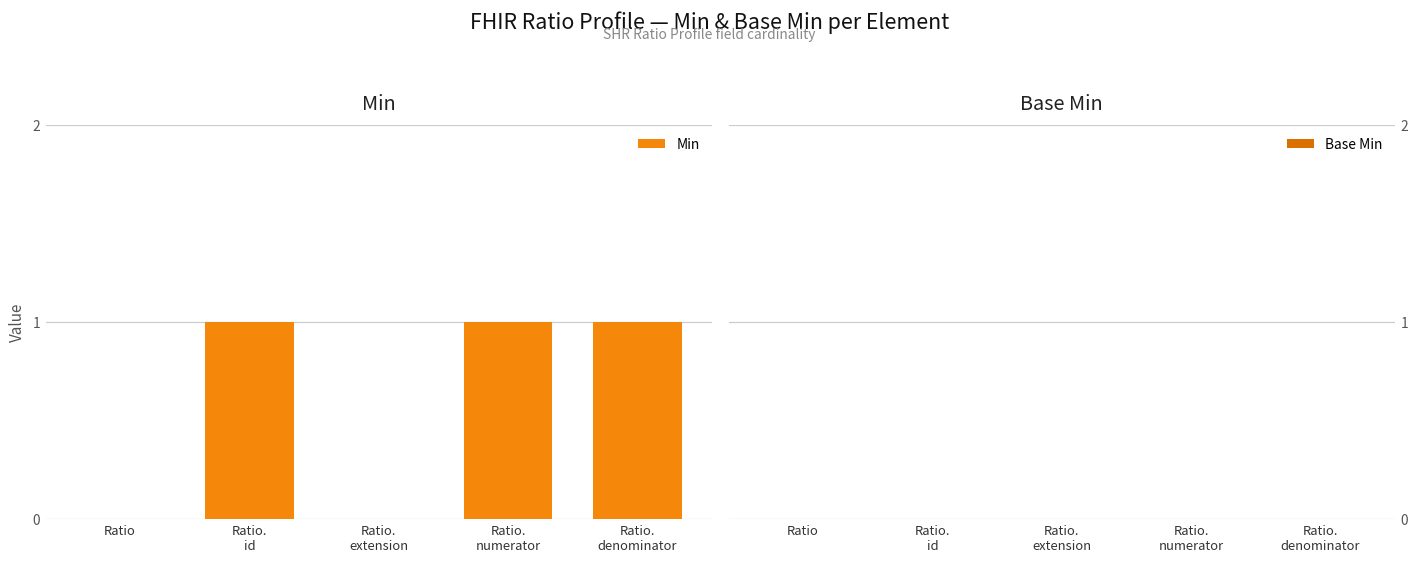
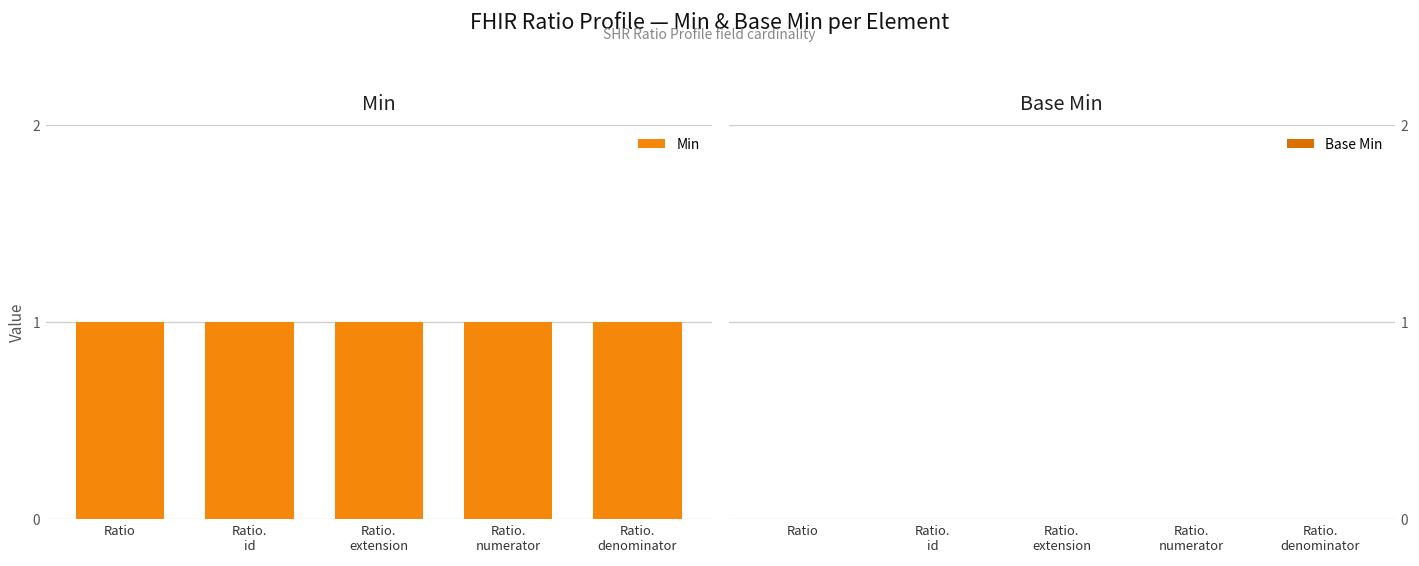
Min, Ratio: 0 -> 1
Min, Ratio. extension: 0 -> 1
